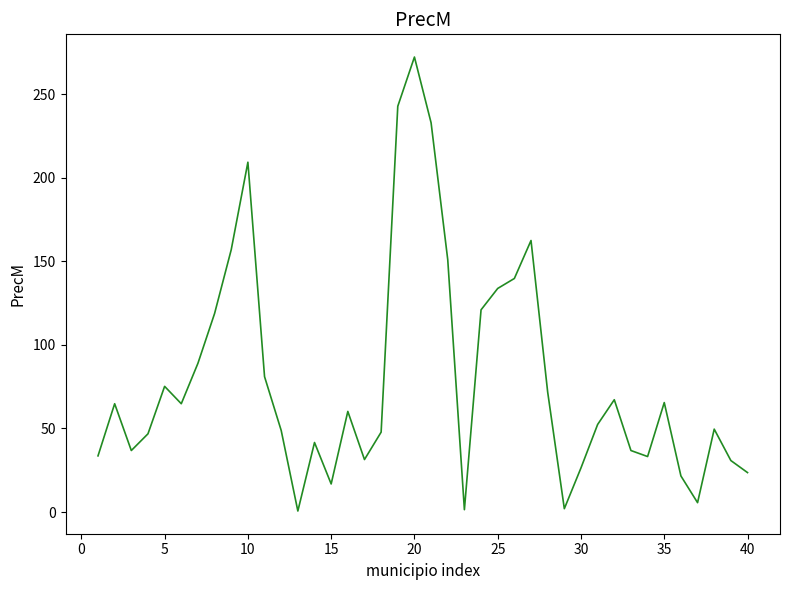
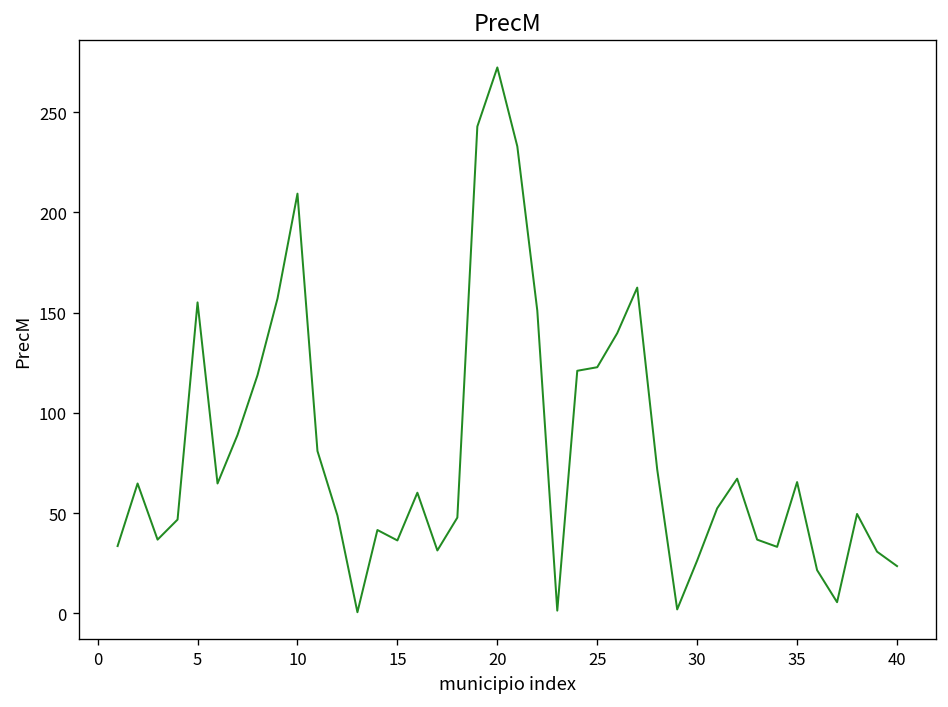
5: 75 -> 155
15: 17 -> 36
25: 134 -> 123
